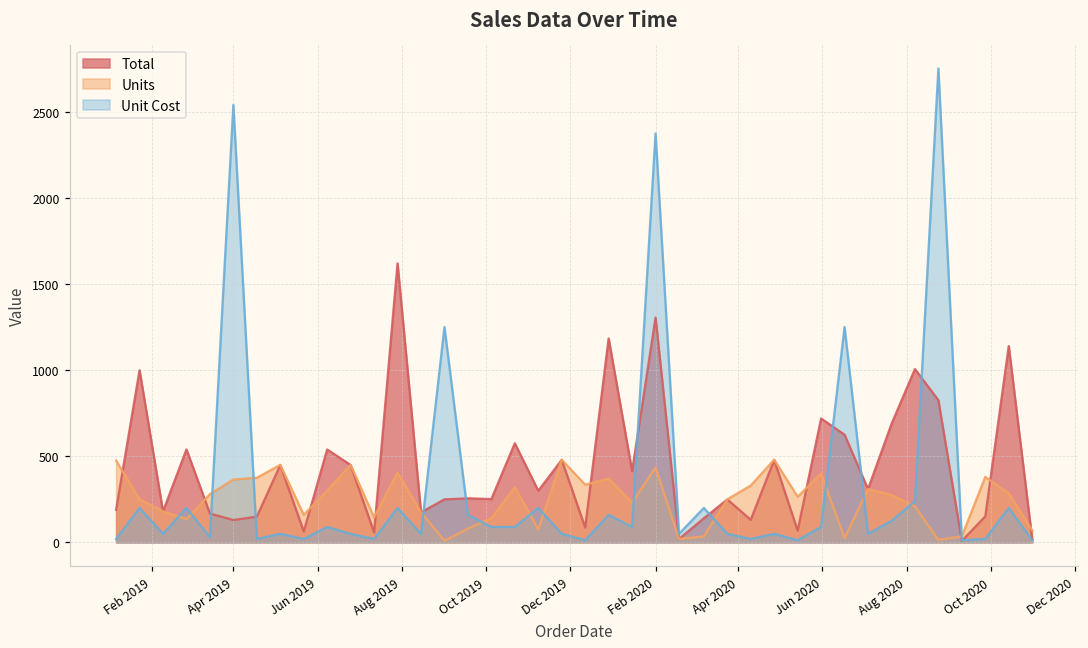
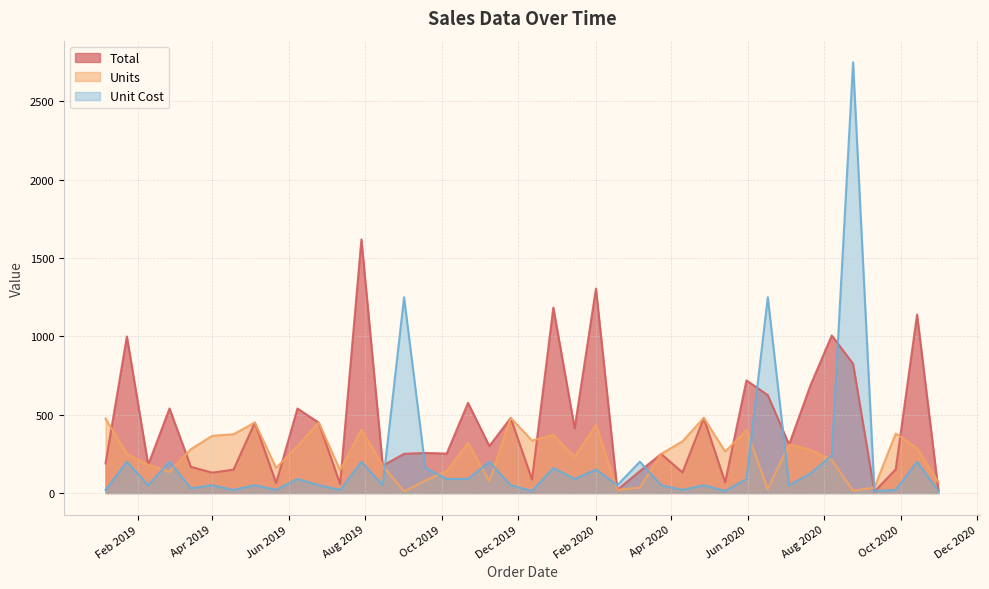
Unit Cost, Apr 2019: 2540 -> 50
Unit Cost, Feb 2020: 2370 -> 150
